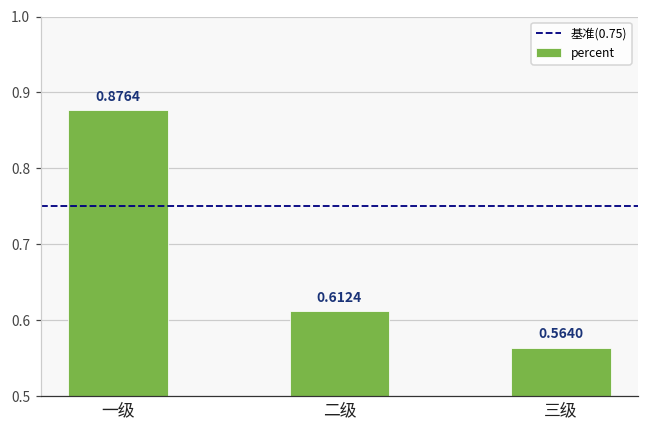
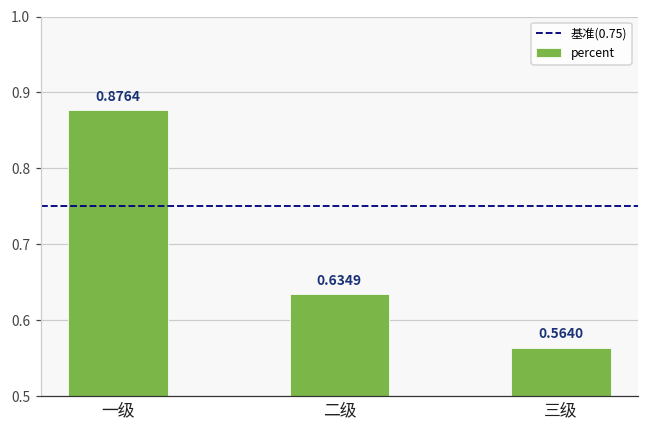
二级: 0.6124 -> 0.6349
